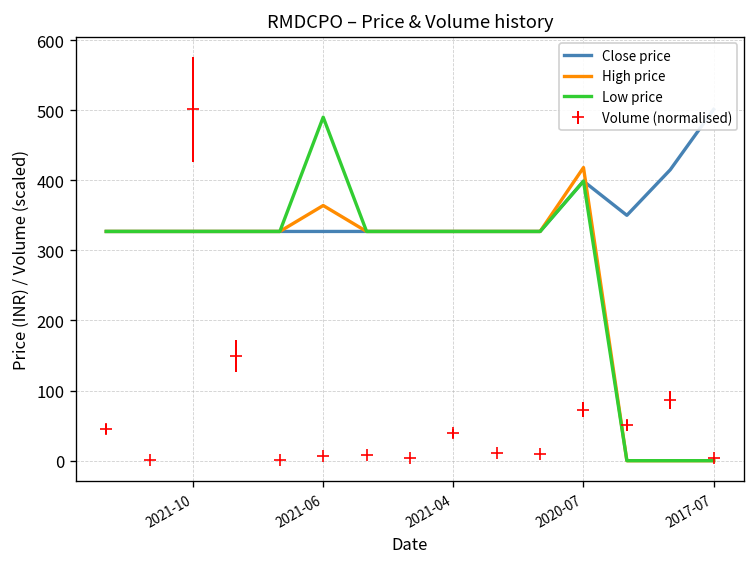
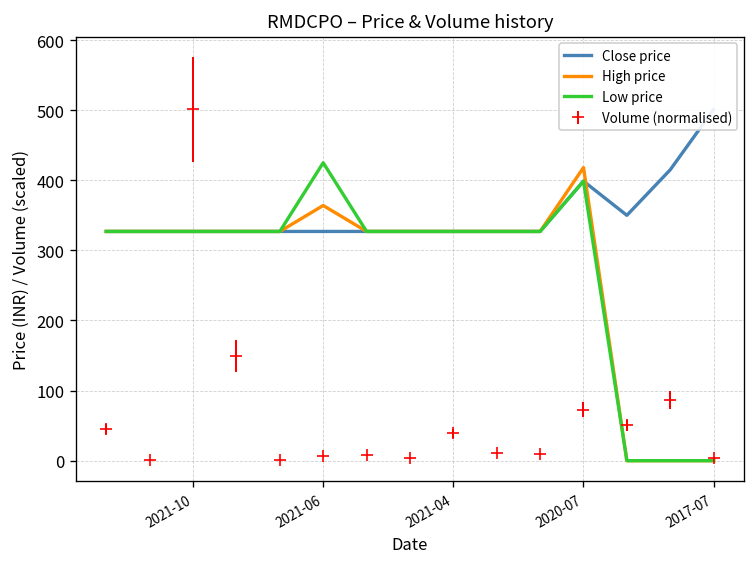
Low price, 2021-06: 490 -> 430
